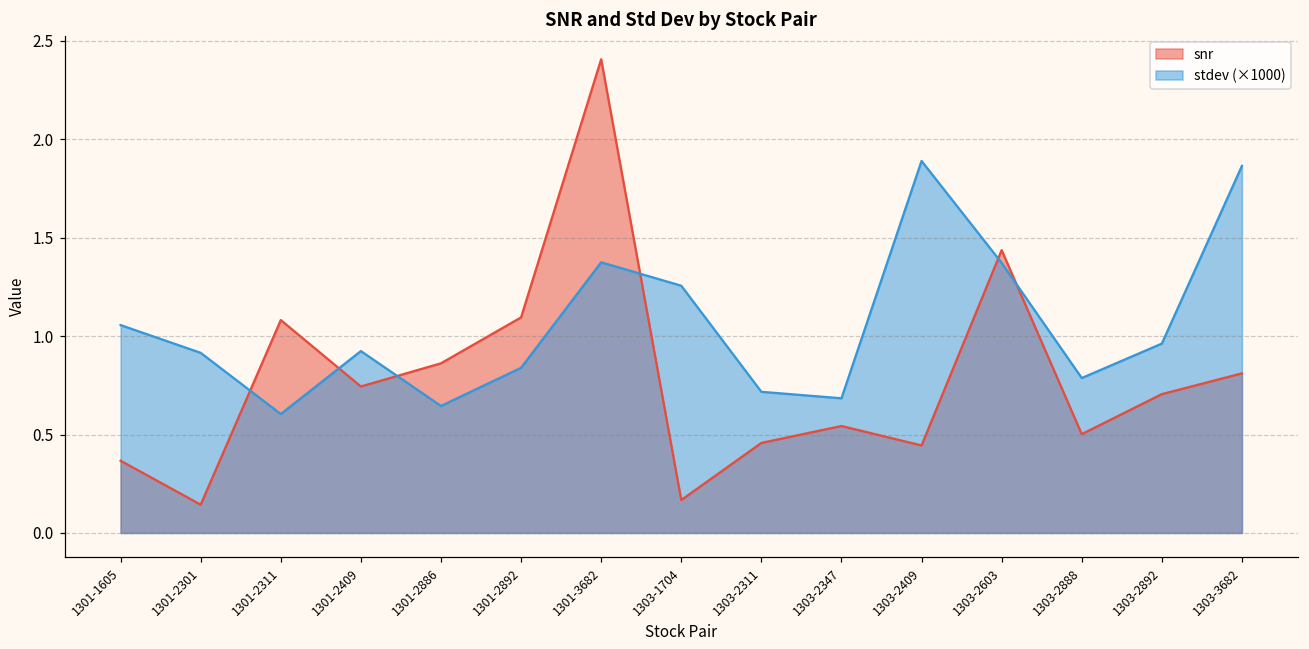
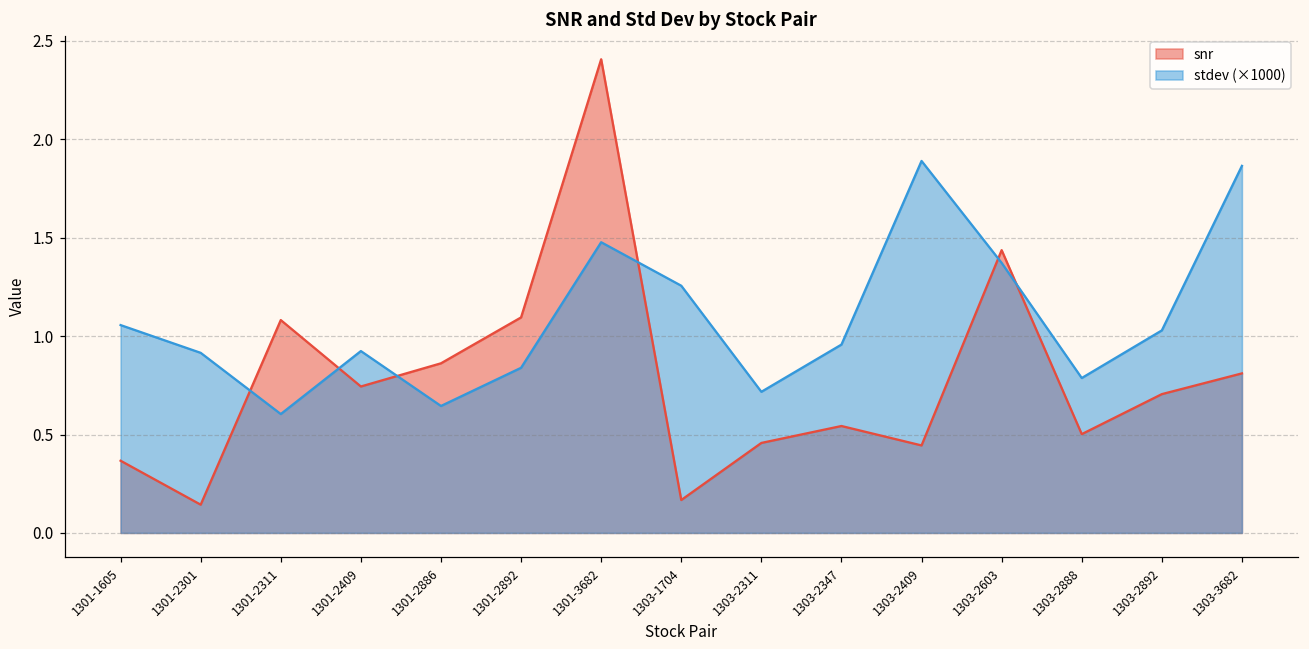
stdev (×1000), 1301-3682: 1.38 -> 1.48
stdev (×1000), 1303-2347: 0.68 -> 0.96
stdev (×1000), 1303-2892: 0.96 -> 1.03
